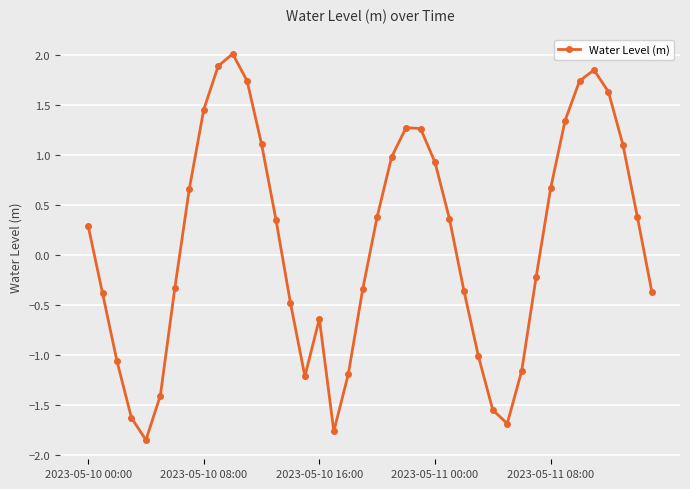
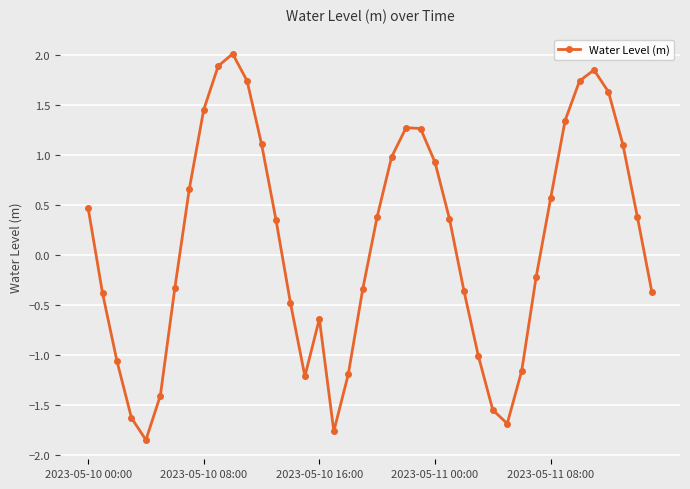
2023-05-10 00:00: 0.3 -> 0.5
2023-05-11 08:00: 0.7 -> 0.6
